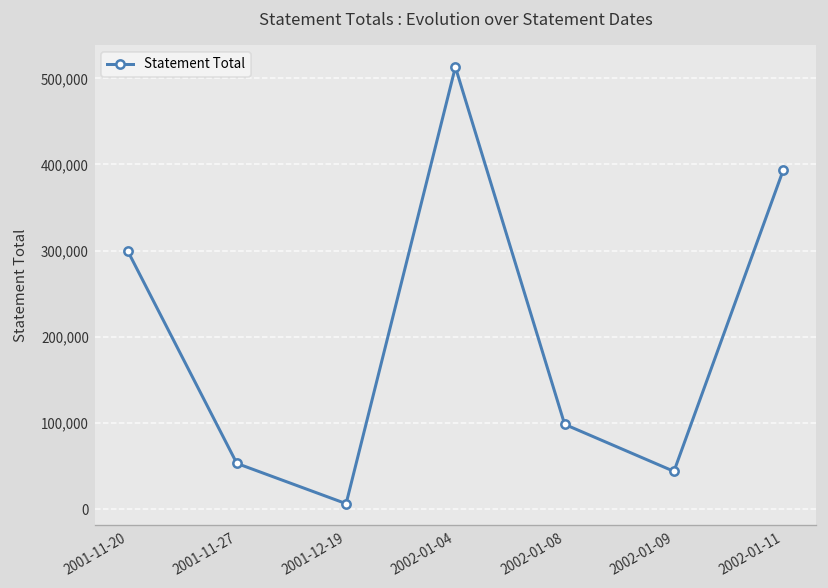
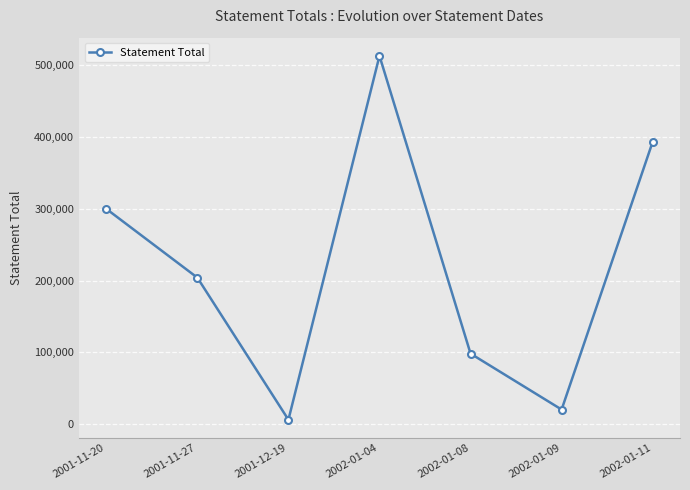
2001-11-27: 50,000 -> 200,000
2002-01-09: 40,000 -> 20,000
